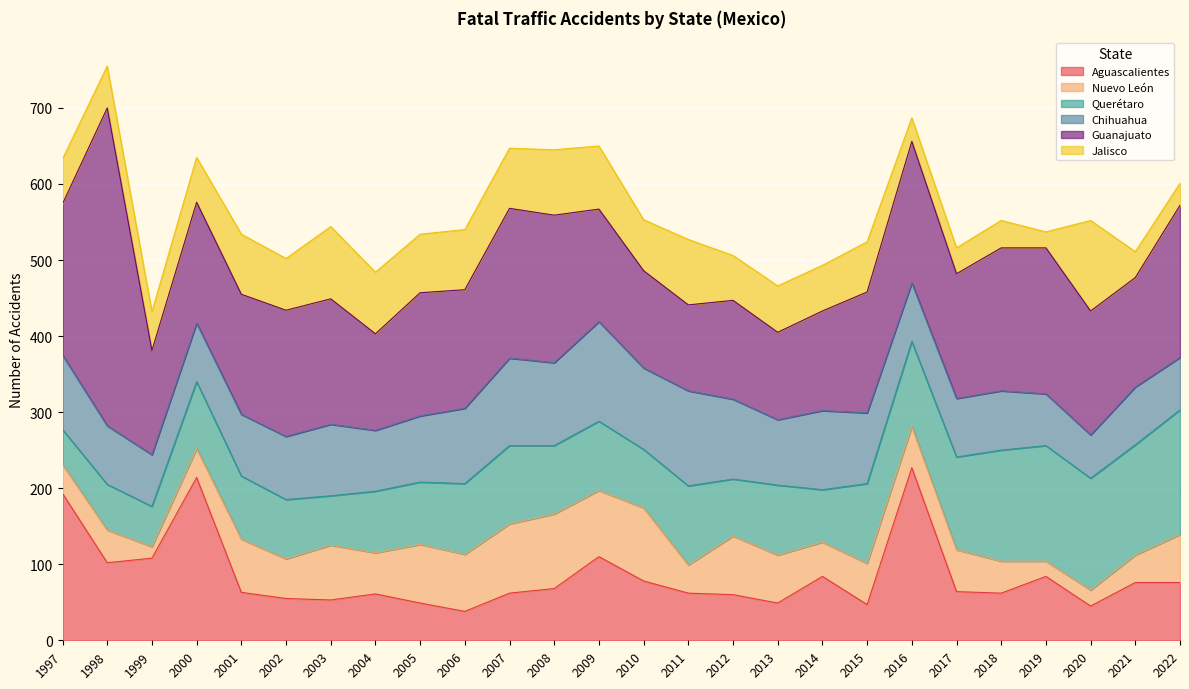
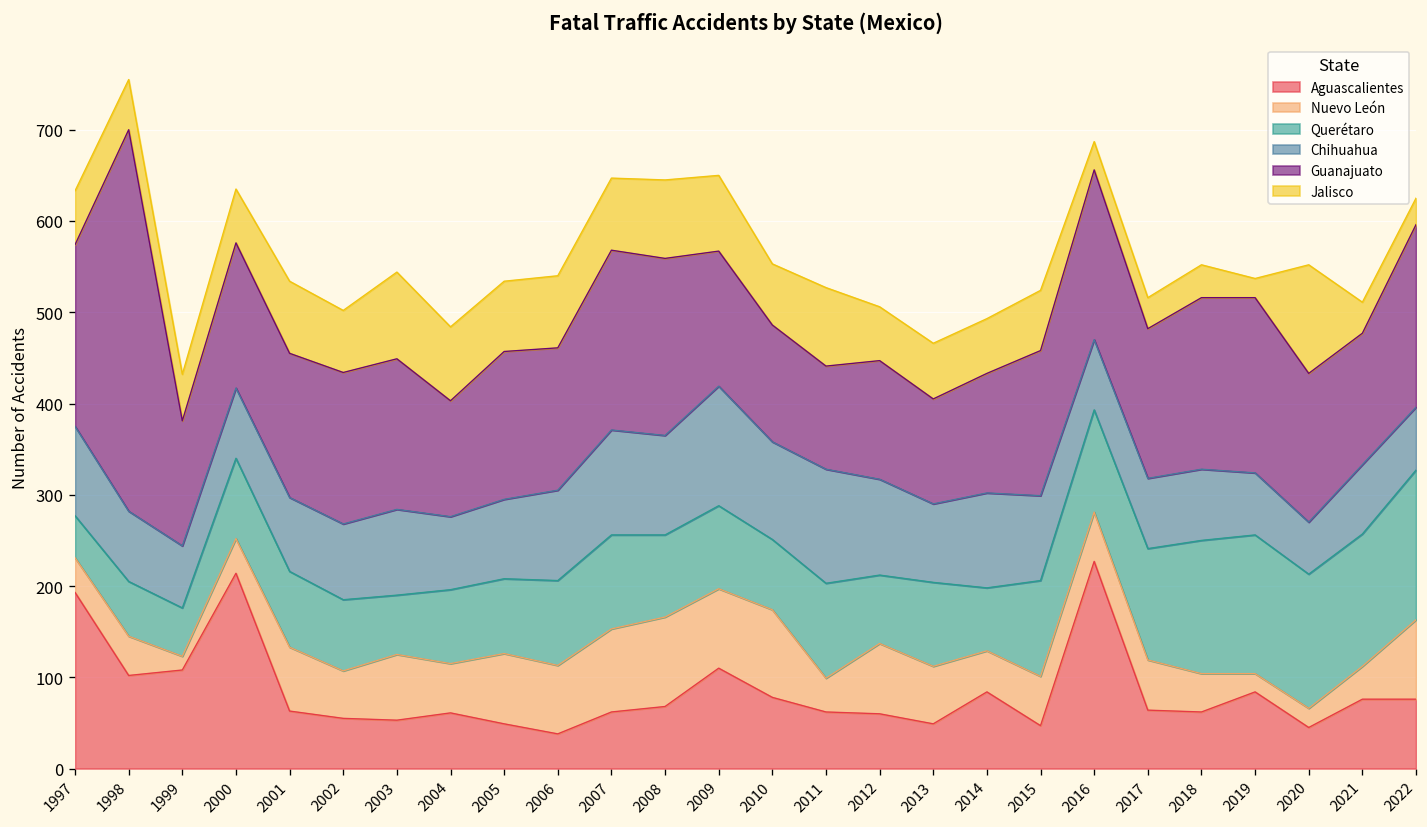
Nuevo León, 2022: 60 -> 90
